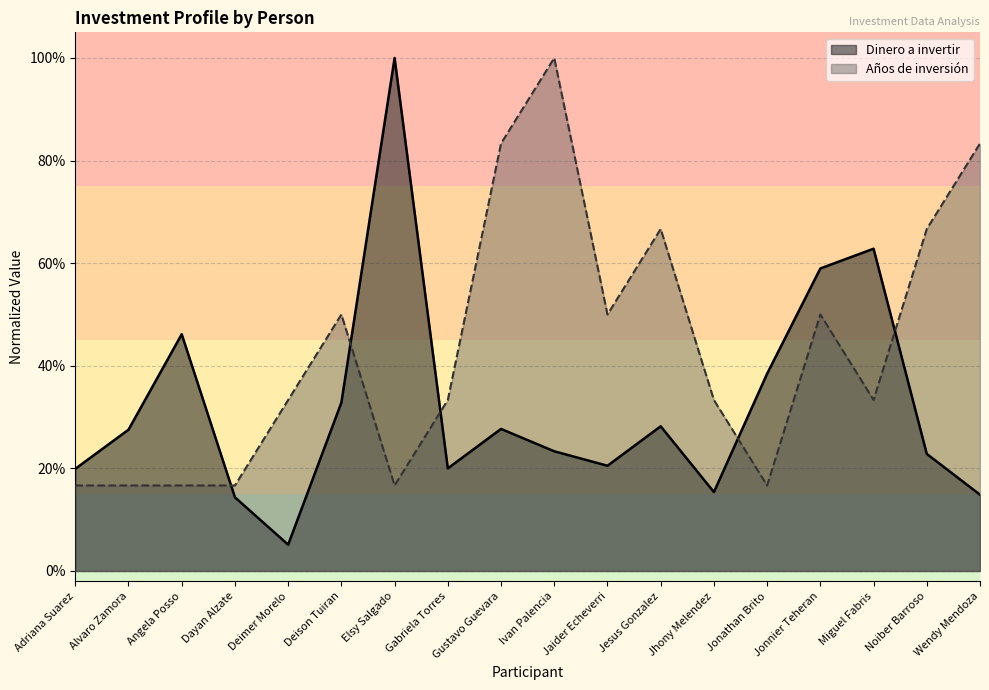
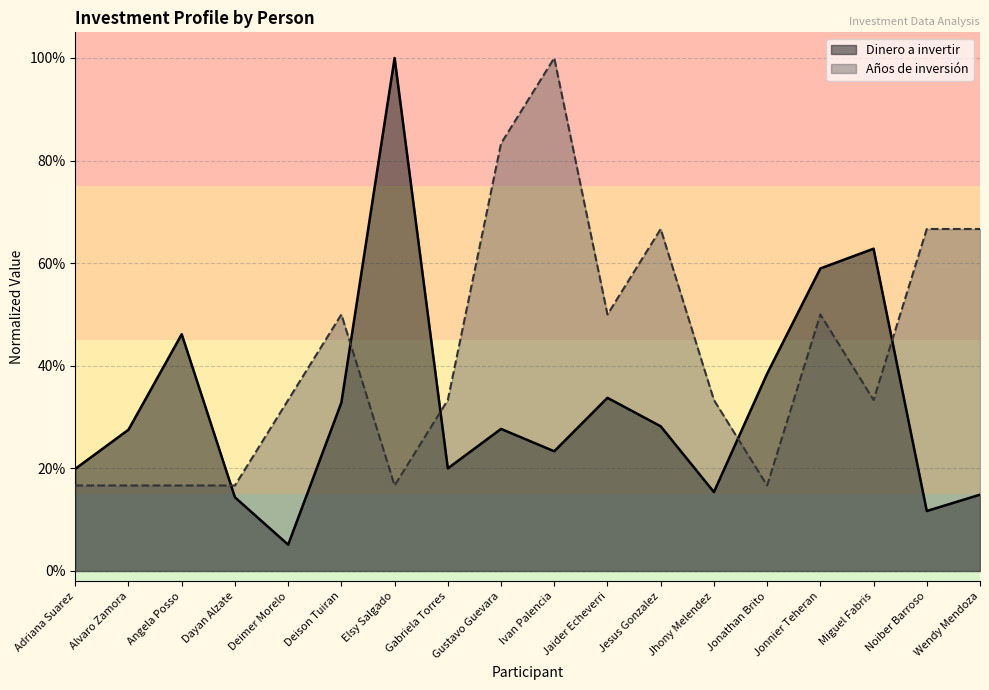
Dinero a invertir, Jaider Echeverri: 21% -> 34%
Dinero a invertir, Noiber Barroso: 23% -> 12%
Años de inversión, Wendy Mendoza: 83% -> 67%
